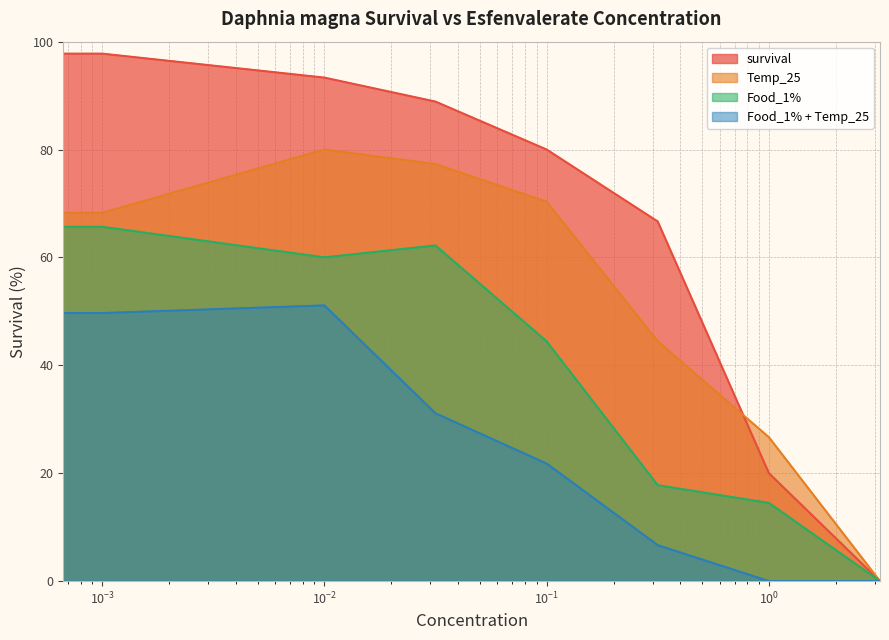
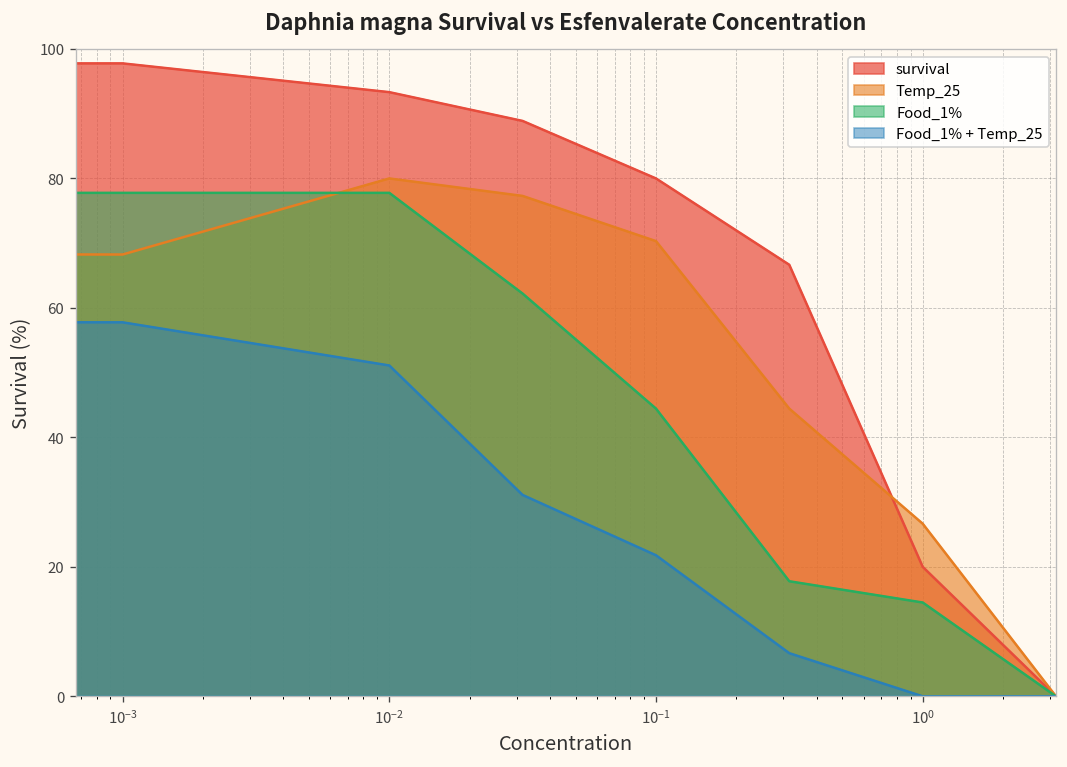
Food_1%, 10^-3: 66 -> 78
Food_1% + Temp_25, 10^-3: 50 -> 58
Food_1%, 10^-2: 60 -> 78
